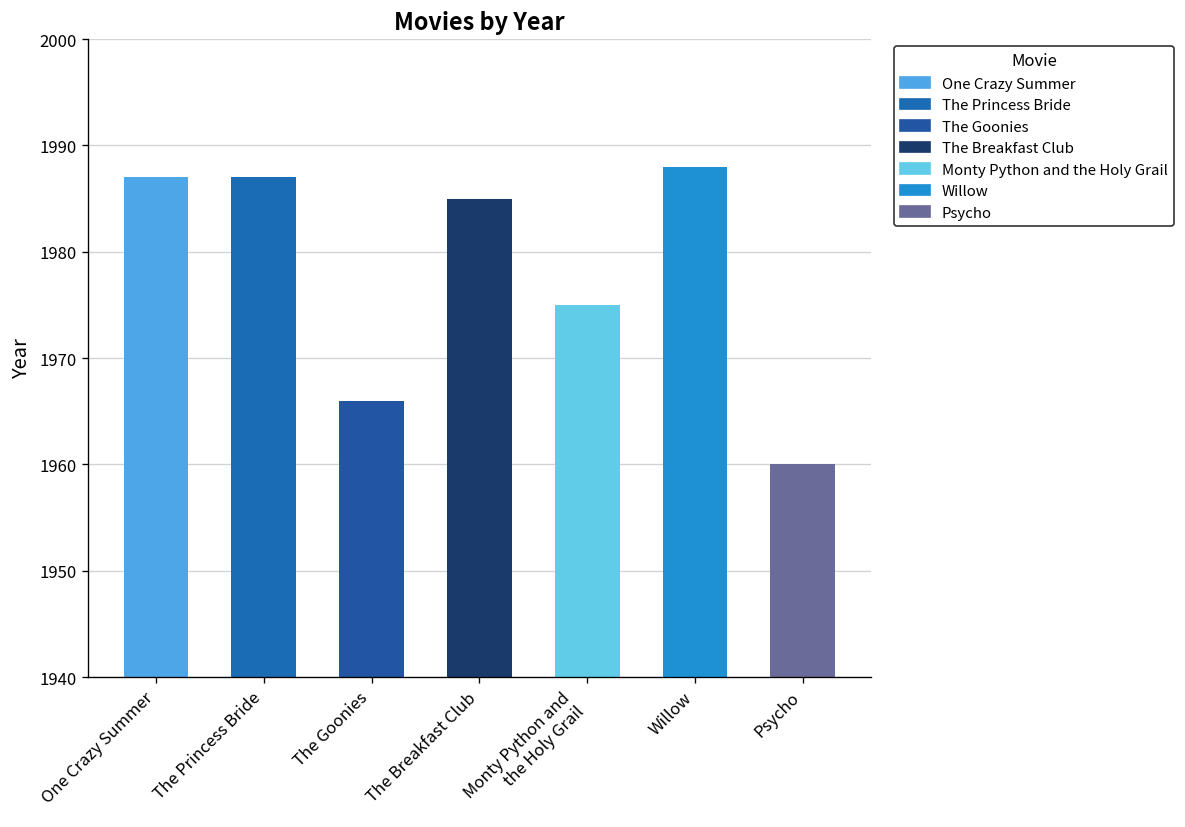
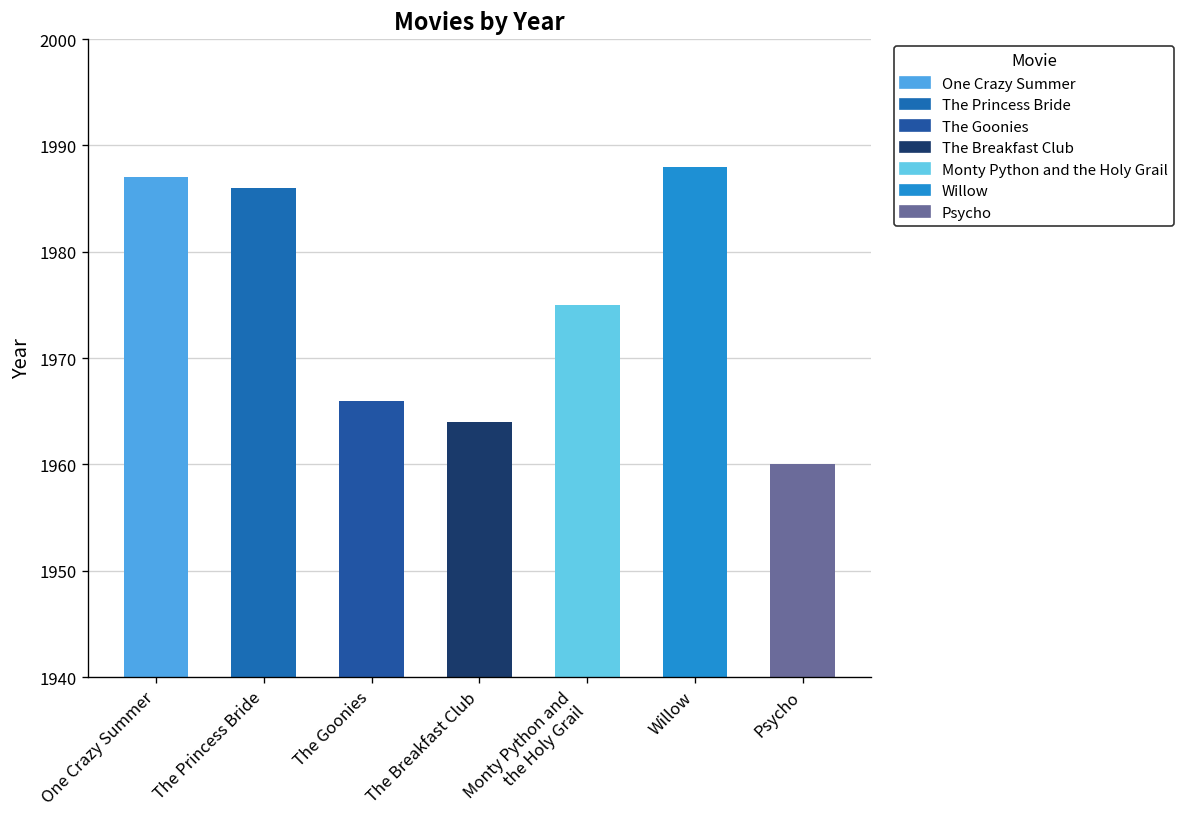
The Princess Bride: 1987 -> 1986
The Breakfast Club: 1985 -> 1964
